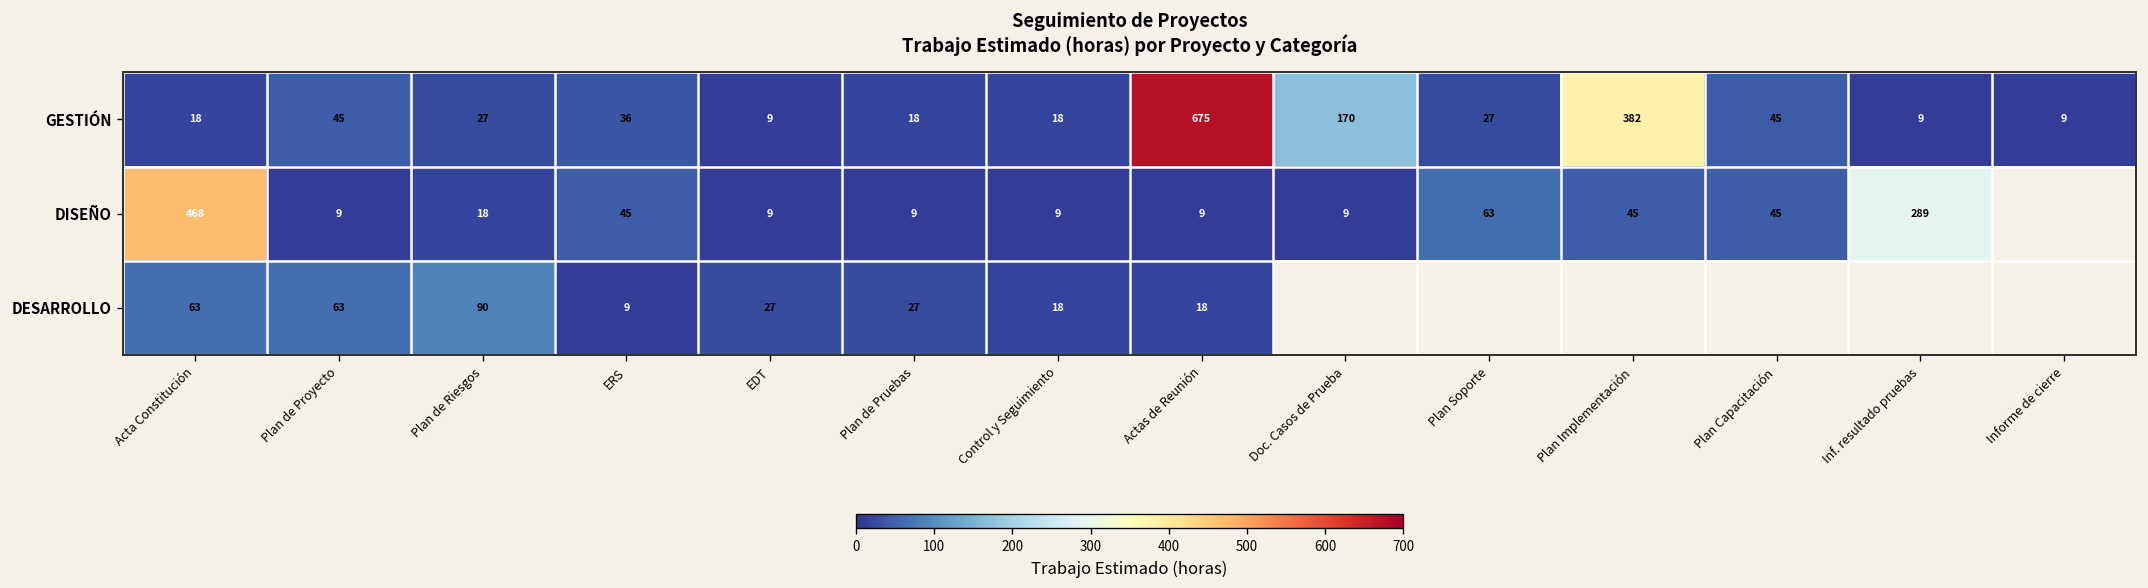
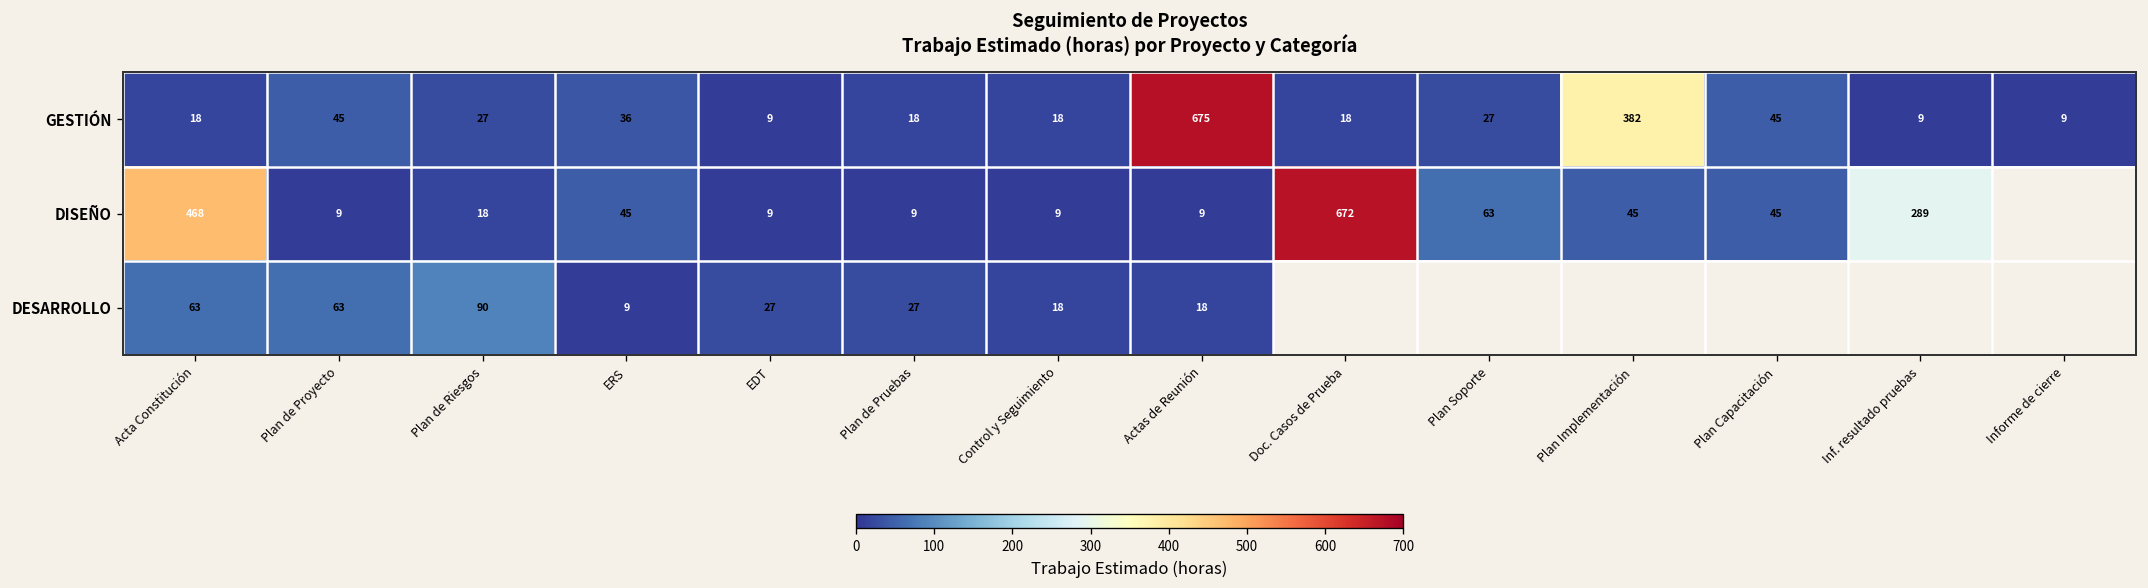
GESTIÓN, Doc. Casos de Prueba: 170 -> 18
DISEÑO, Doc. Casos de Prueba: 9 -> 672
